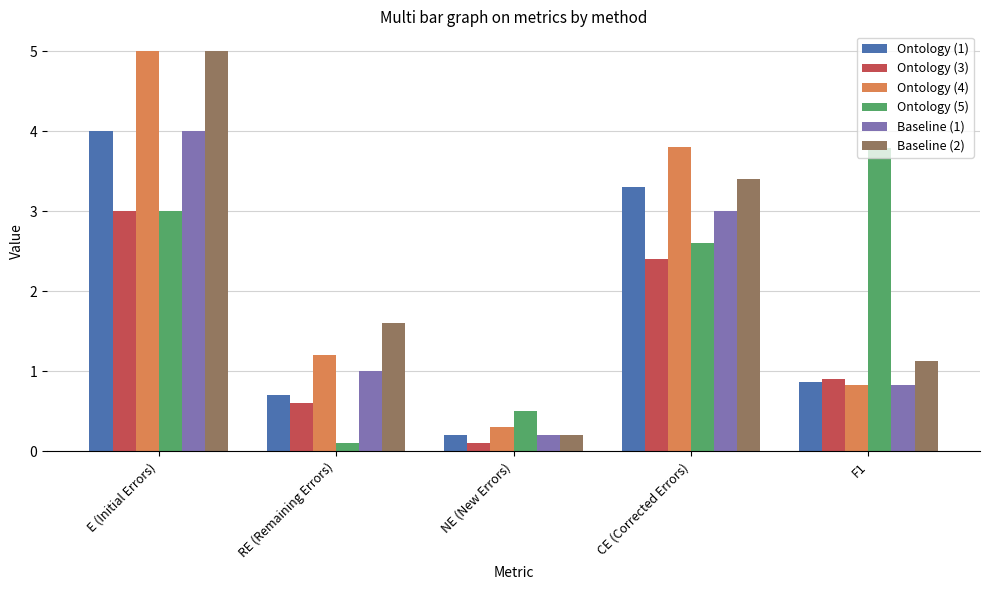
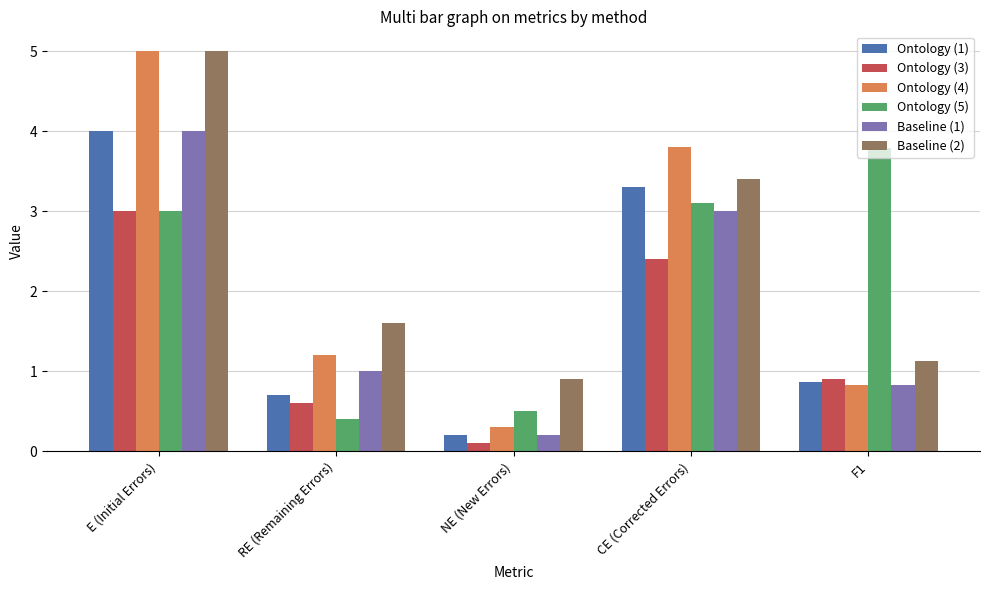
Ontology (5), RE (Remaining Errors): 0.1 -> 0.4
Baseline (2), NE (New Errors): 0.2 -> 0.9
Ontology (5), CE (Corrected Errors): 2.6 -> 3.1
